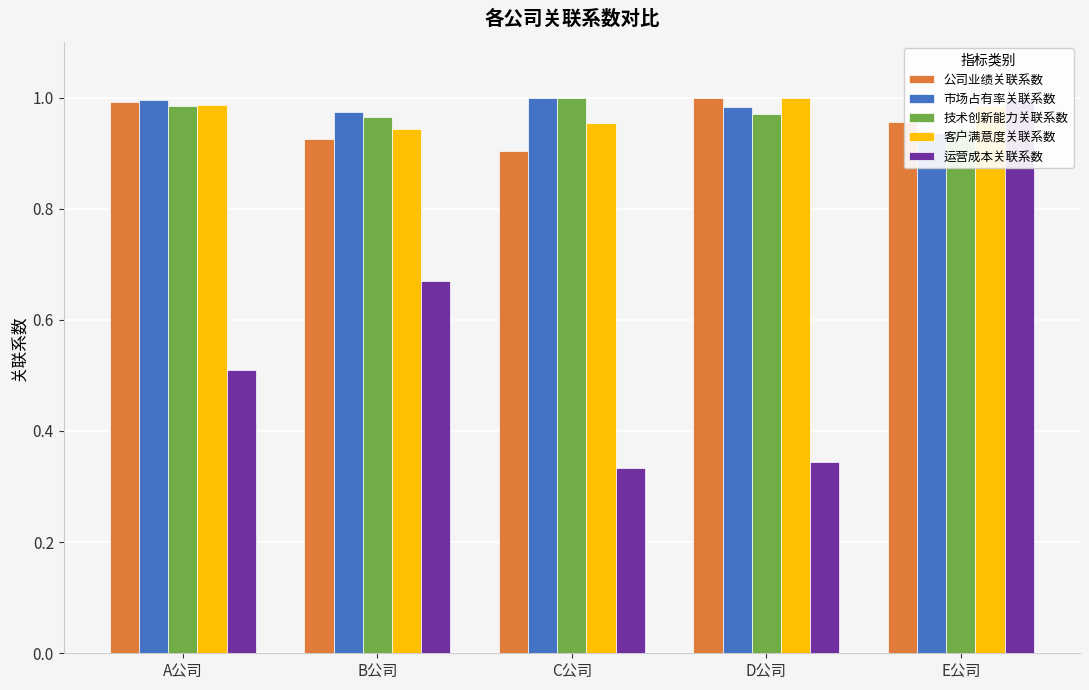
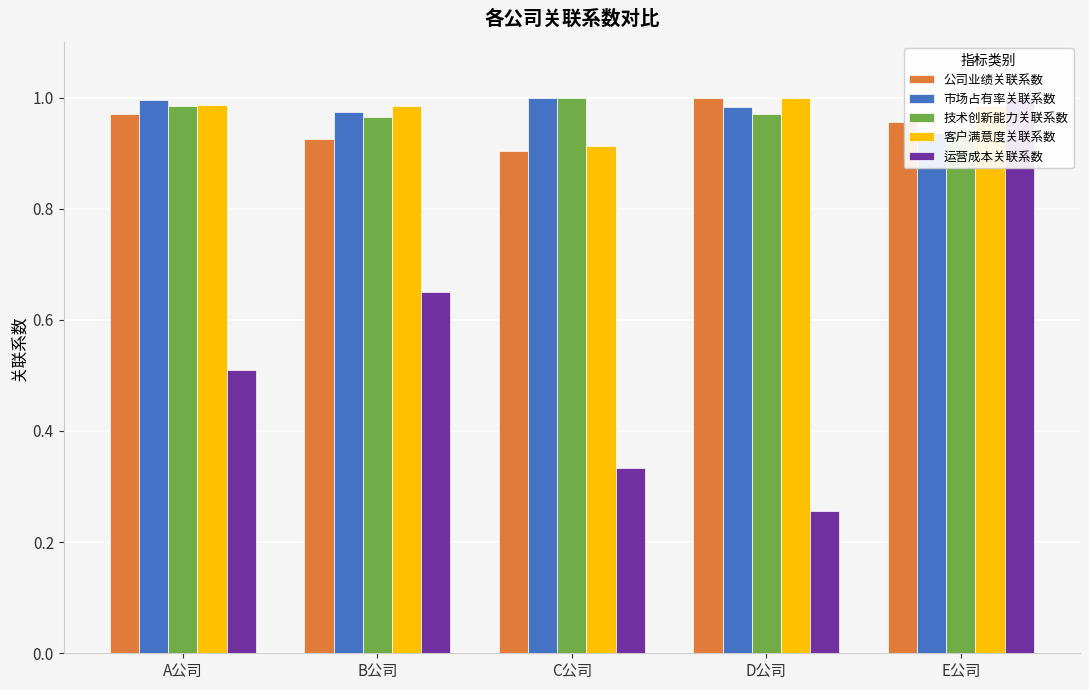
公司业绩关联系数, A公司: 0.99 -> 0.97
客户满意度关联系数, B公司: 0.94 -> 0.98
运营成本关联系数, B公司: 0.67 -> 0.65
客户满意度关联系数, C公司: 0.95 -> 0.91
运营成本关联系数, D公司: 0.34 -> 0.26
